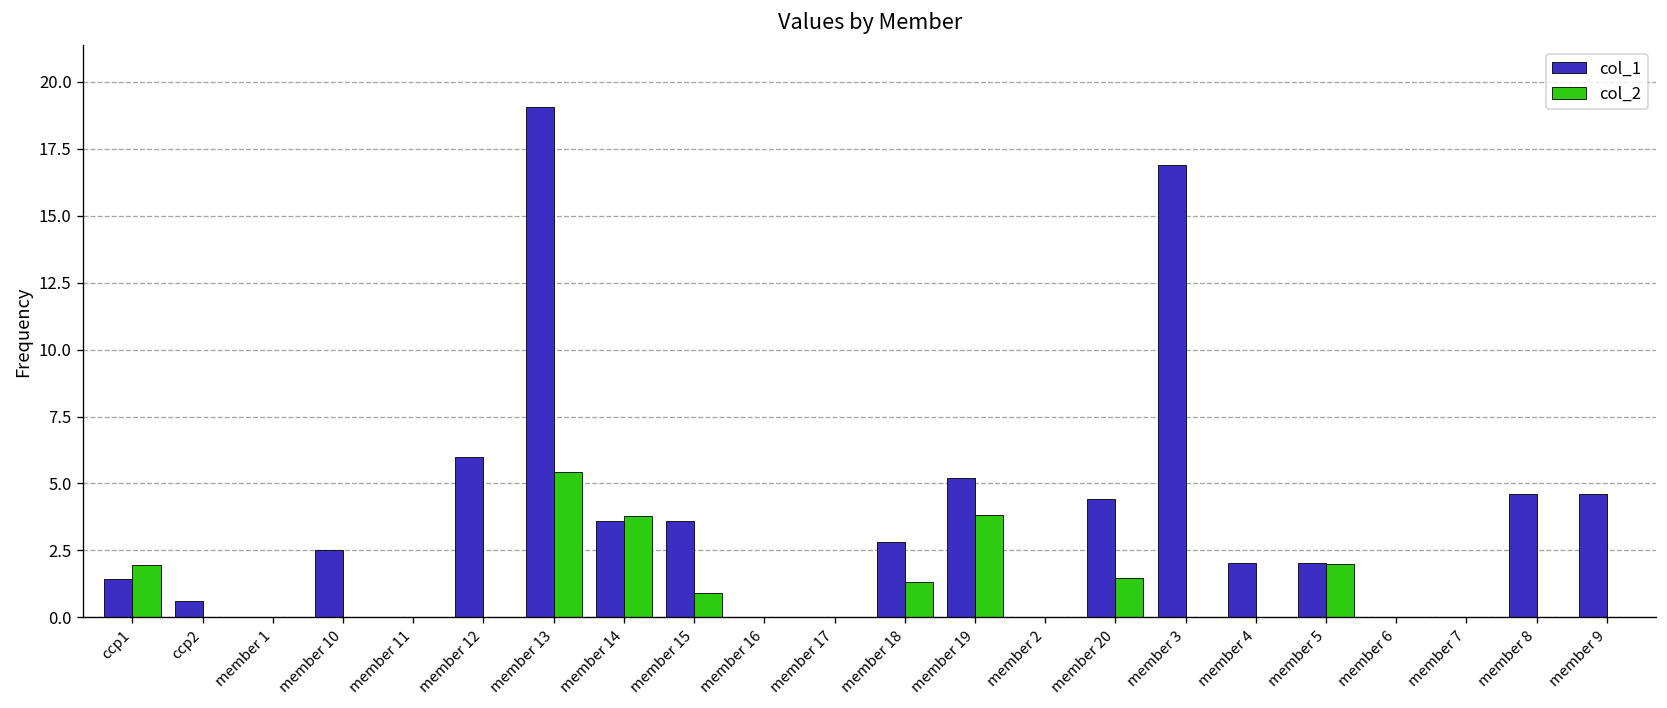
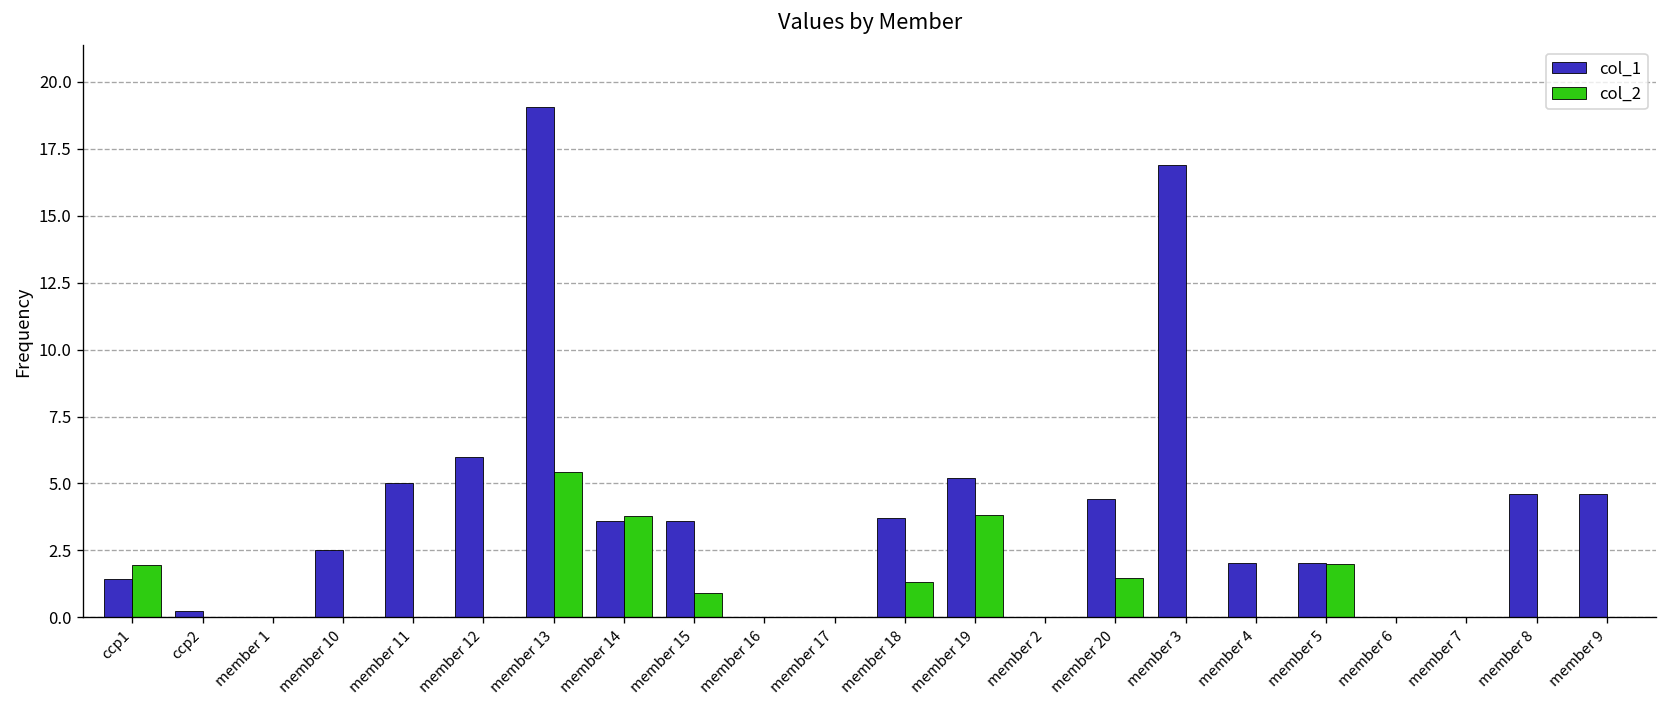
col_1, ccp2: 0.6 -> 0.2
col_1, member 11: 0 -> 5
col_1, member 18: 2.8 -> 3.7
